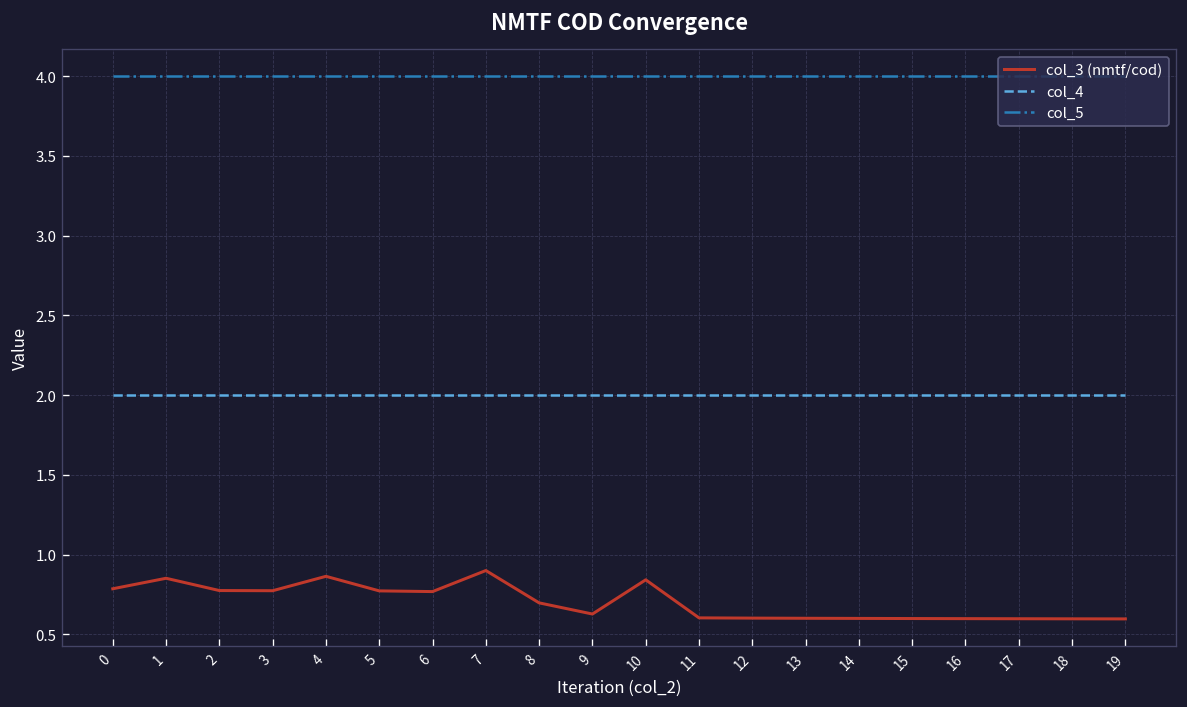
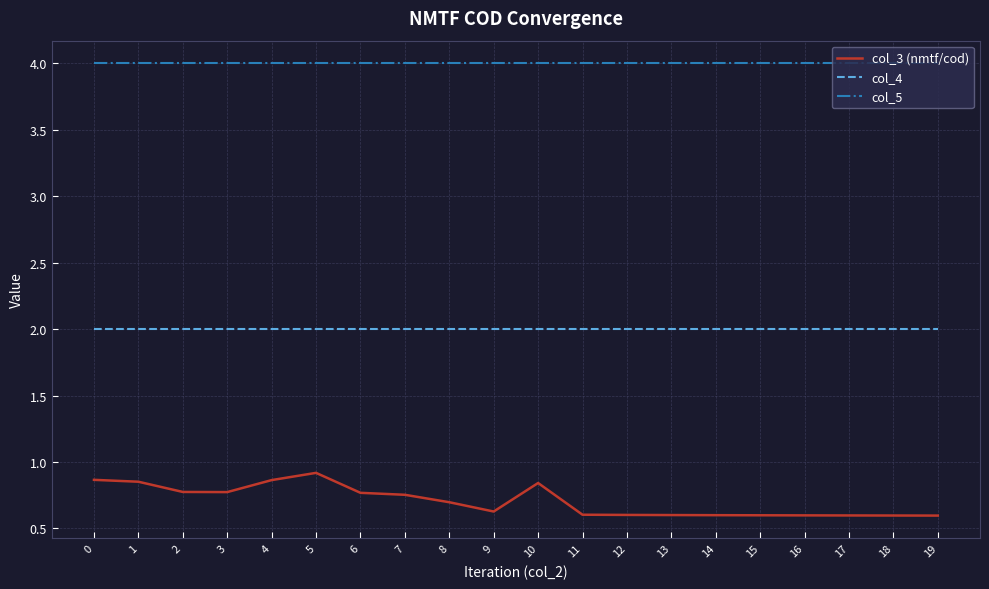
col_3 (nmtf/cod), 0: 0.79 -> 0.87
col_3 (nmtf/cod), 5: 0.77 -> 0.92
col_3 (nmtf/cod), 7: 0.90 -> 0.75
